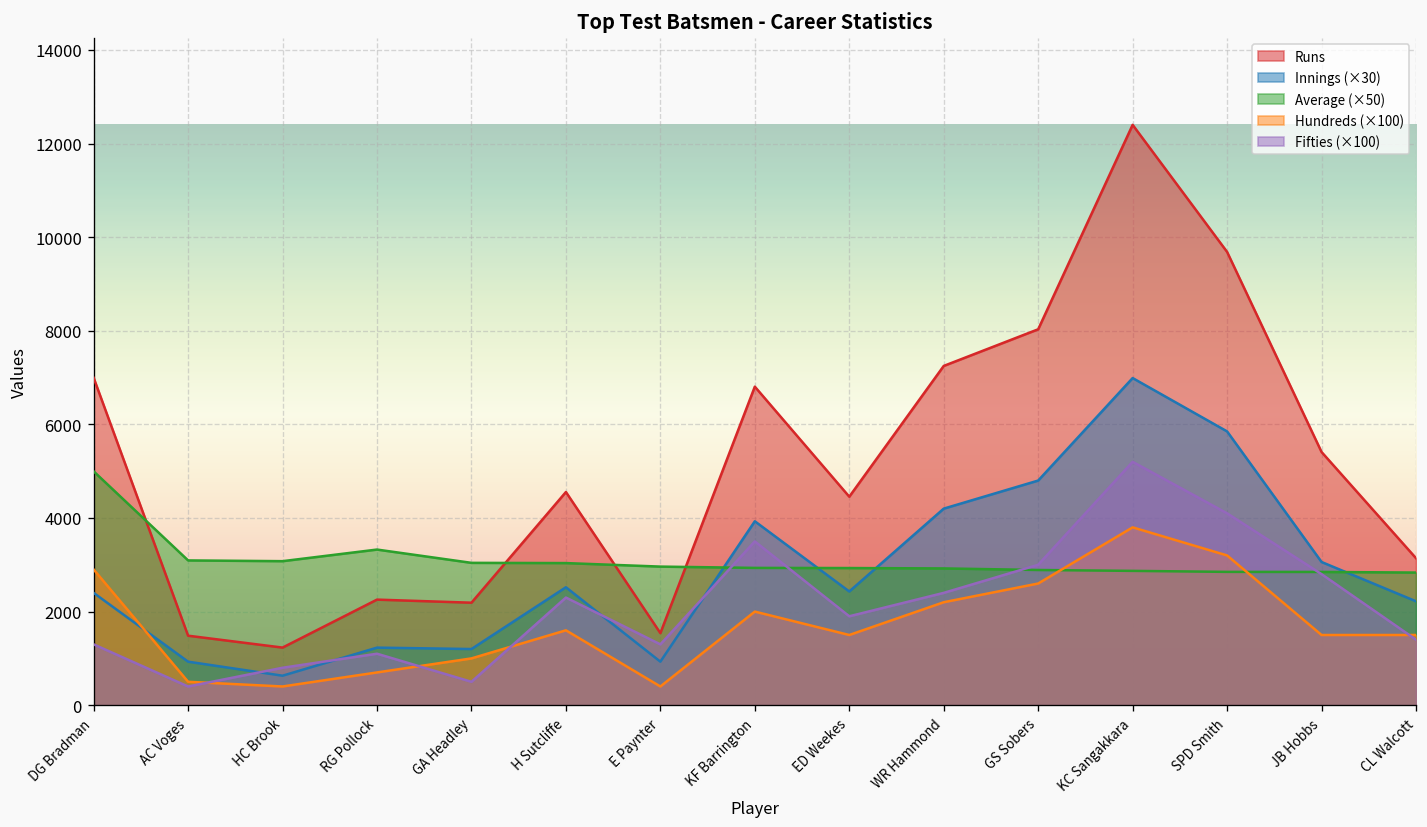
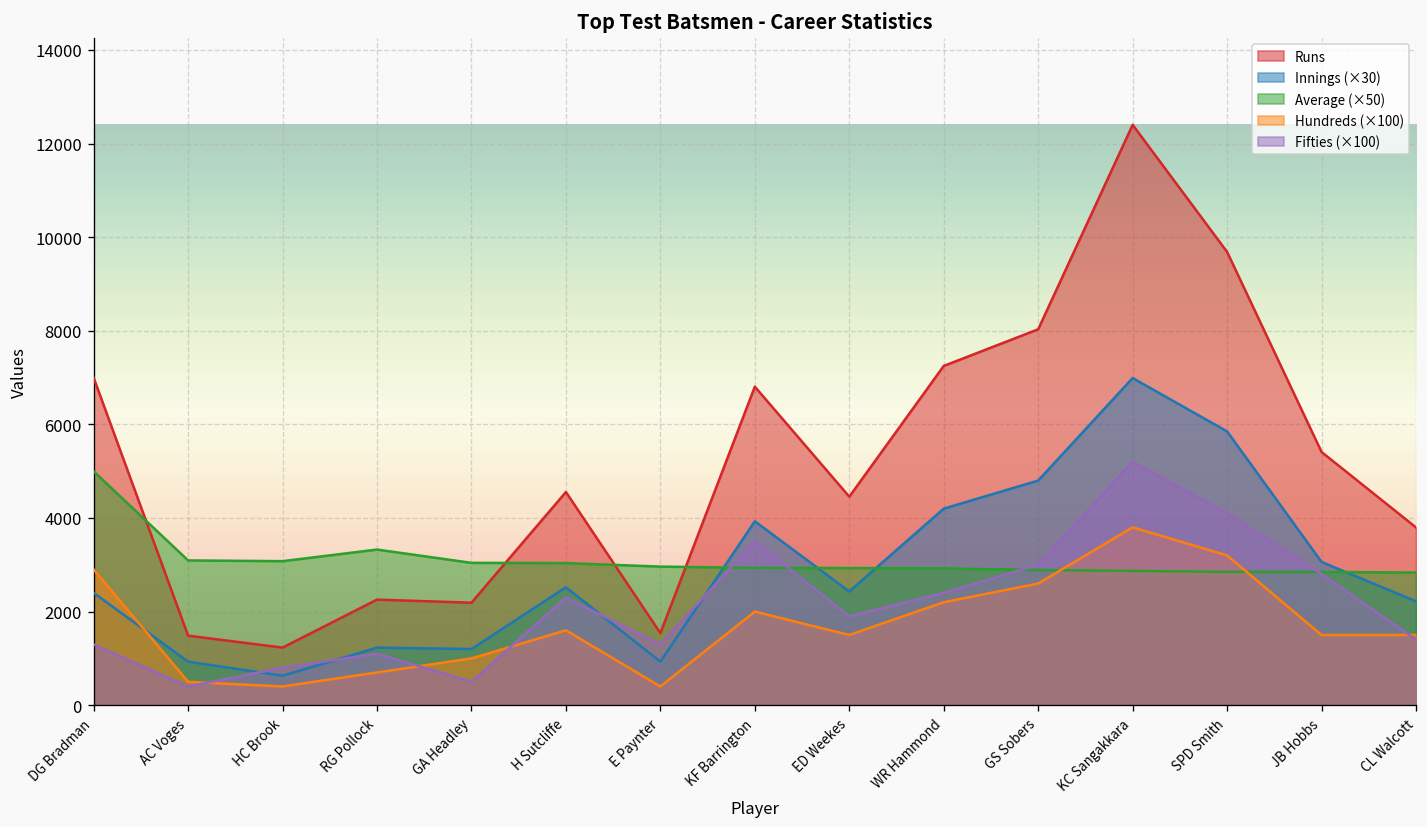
Runs, CL Walcott: 3100 -> 3800
